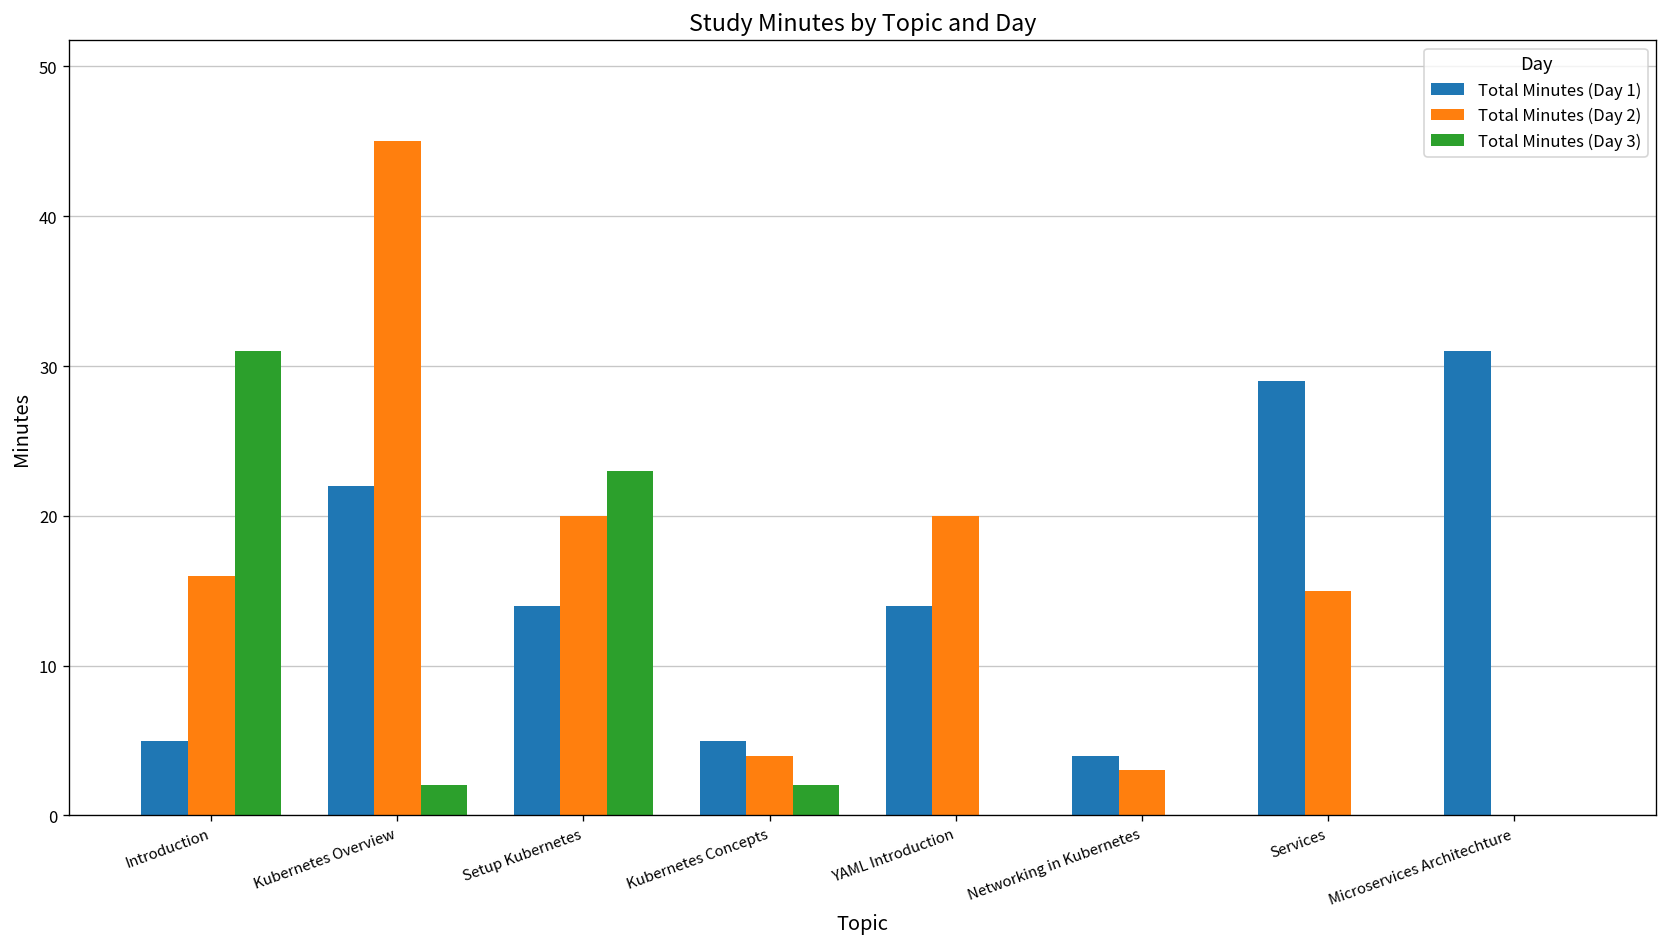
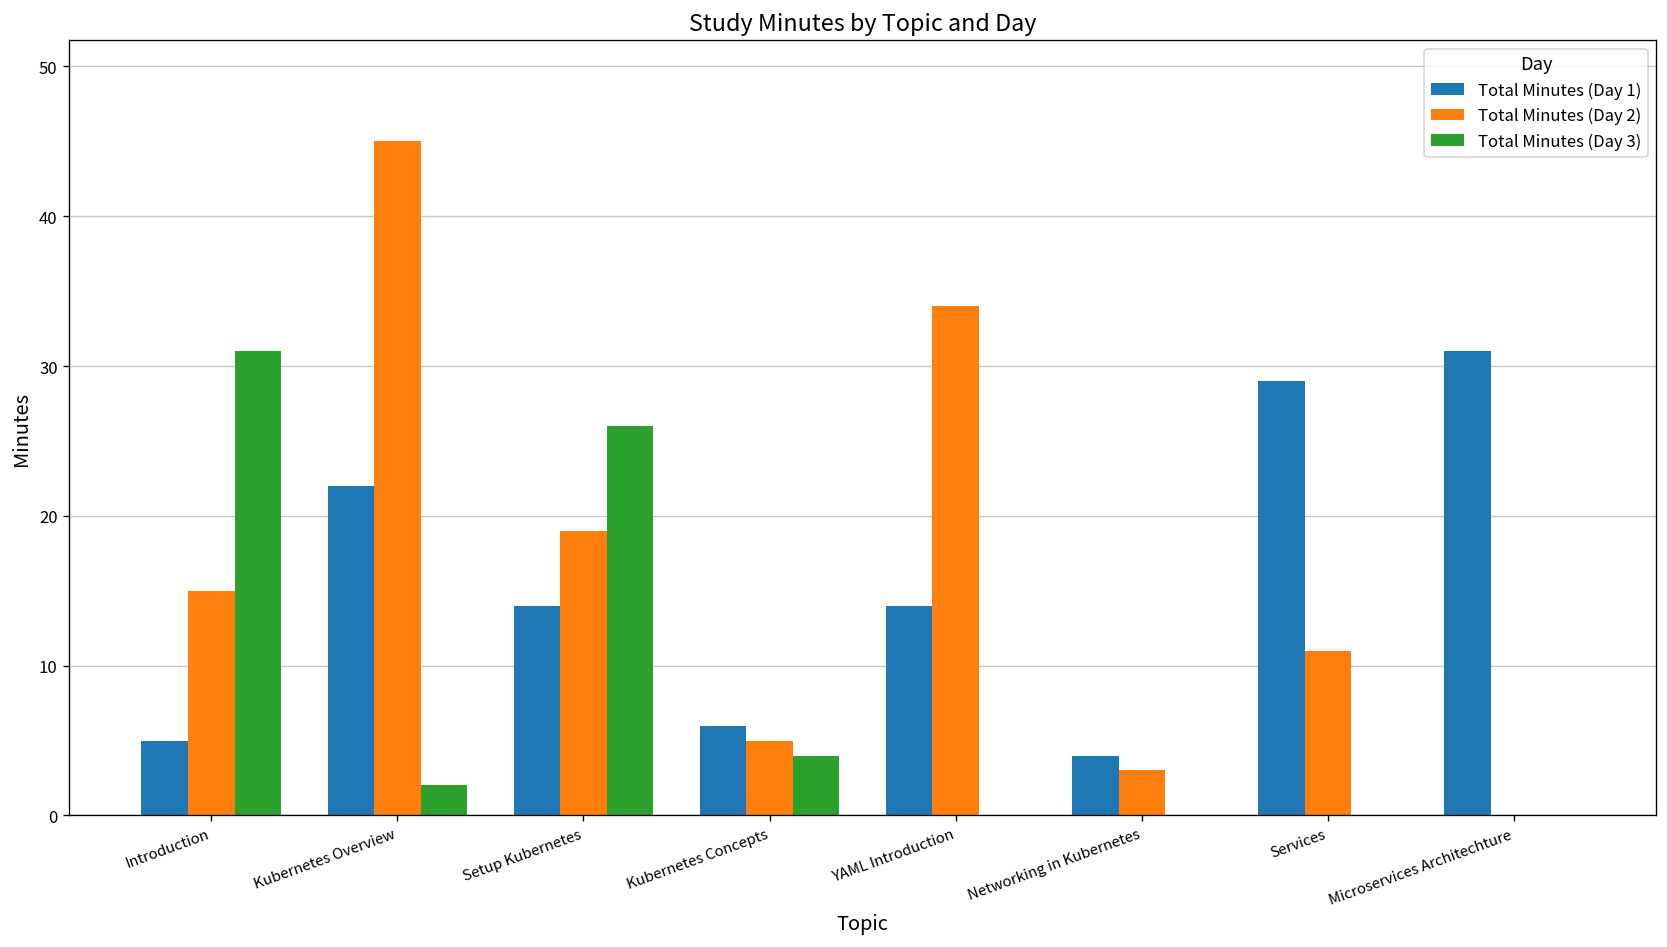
Total Minutes (Day 2), Introduction: 16 -> 15
Total Minutes (Day 2), Setup Kubernetes: 20 -> 19
Total Minutes (Day 3), Setup Kubernetes: 23 -> 26
Total Minutes (Day 1), Kubernetes Concepts: 5 -> 6
Total Minutes (Day 2), Kubernetes Concepts: 4 -> 5
Total Minutes (Day 3), Kubernetes Concepts: 2 -> 4
Total Minutes (Day 2), YAML Introduction: 20 -> 34
Total Minutes (Day 2), Services: 15 -> 11
